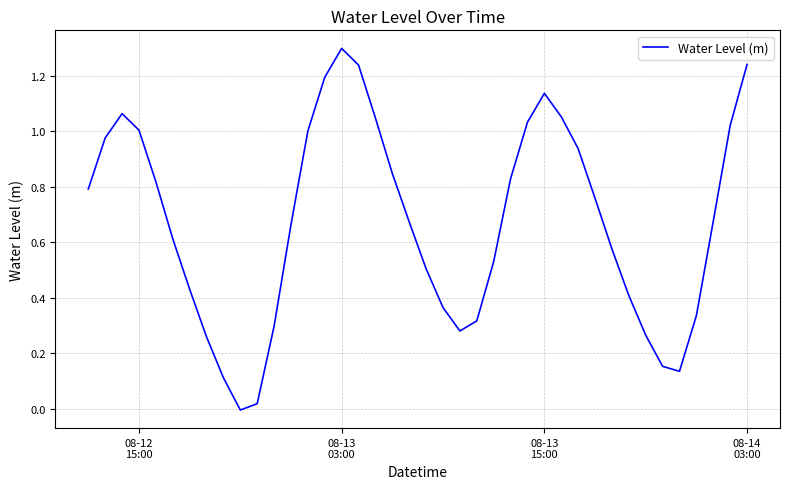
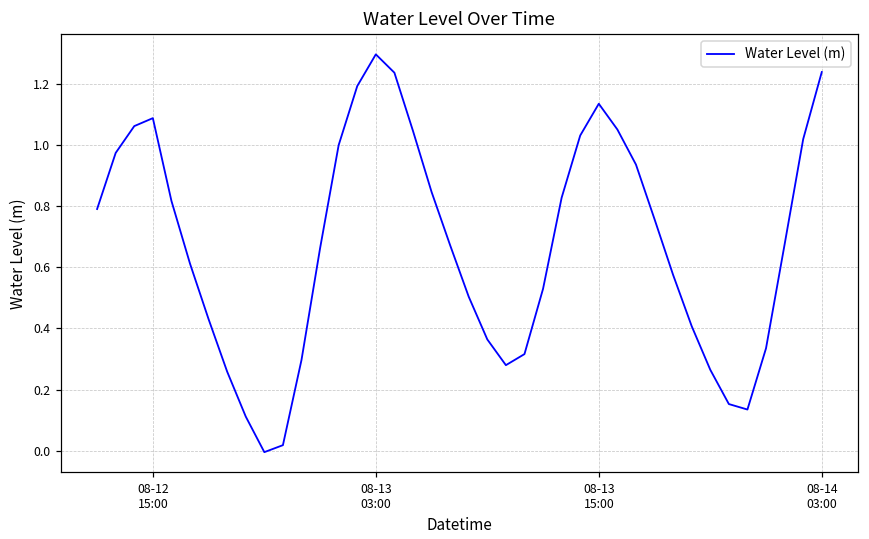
08-12 15:00: 1.00 -> 1.09
